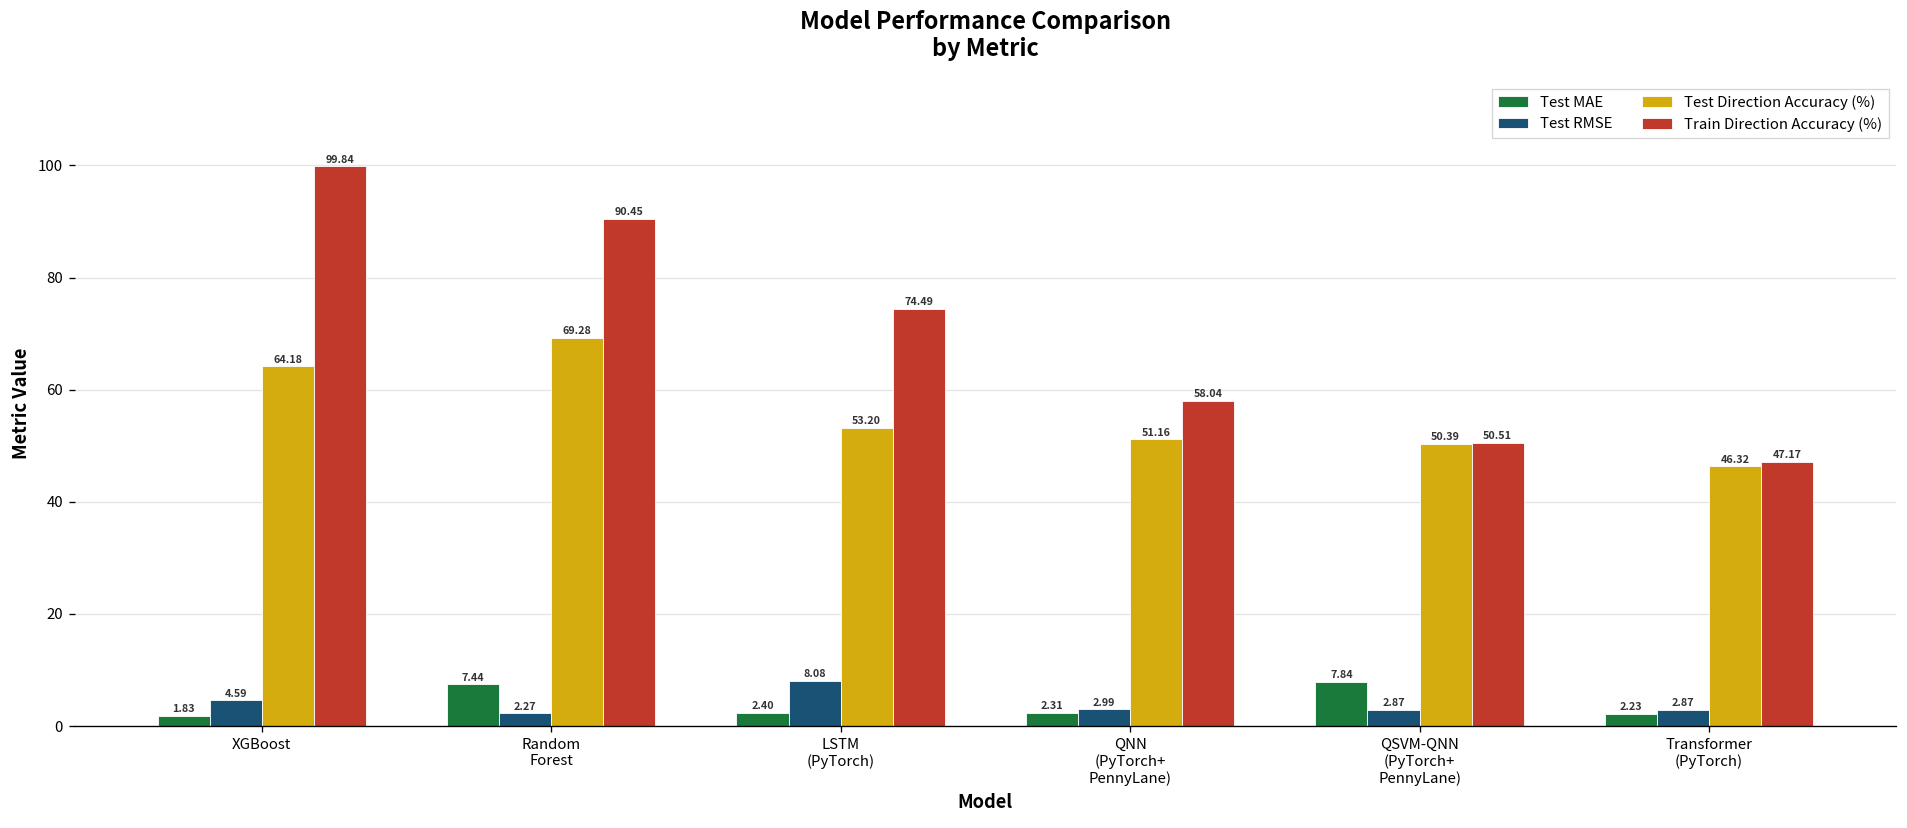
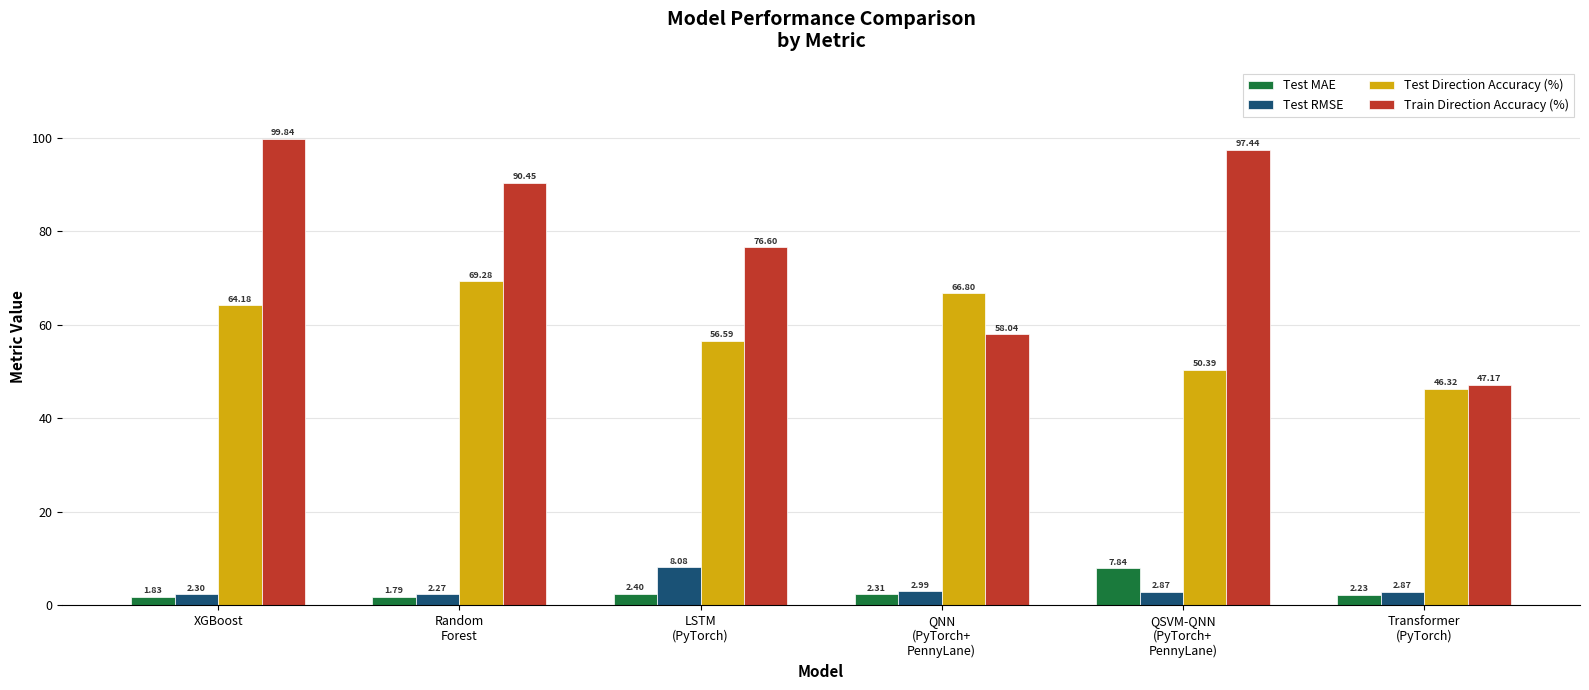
Test RMSE, XGBoost: 4.59 -> 2.30
Test MAE, Random Forest: 7.44 -> 1.79
Test Direction Accuracy (%), LSTM (PyTorch): 53.20 -> 56.59
Train Direction Accuracy (%), LSTM (PyTorch): 74.49 -> 76.60
Test Direction Accuracy (%), QNN (PyTorch+ PennyLane): 51.16 -> 66.80
Train Direction Accuracy (%), QSVM-QNN (PyTorch+ PennyLane): 50.51 -> 97.44
